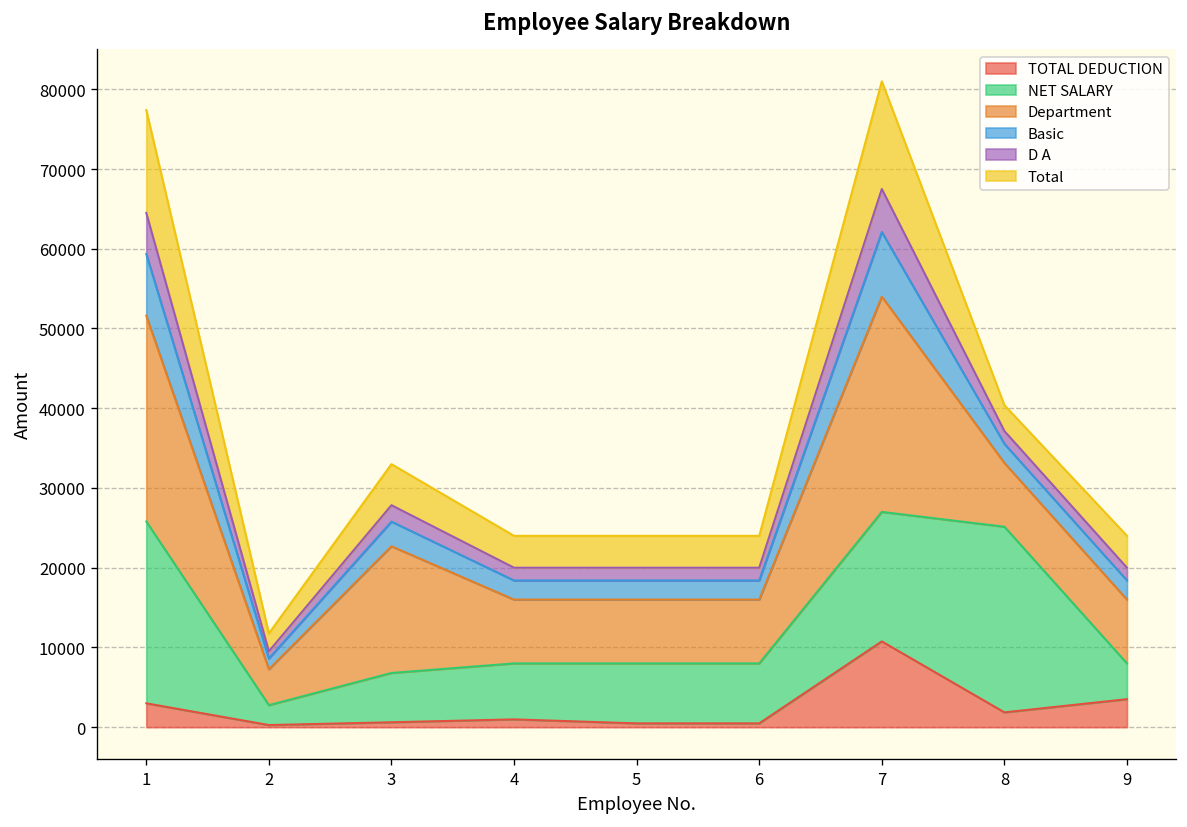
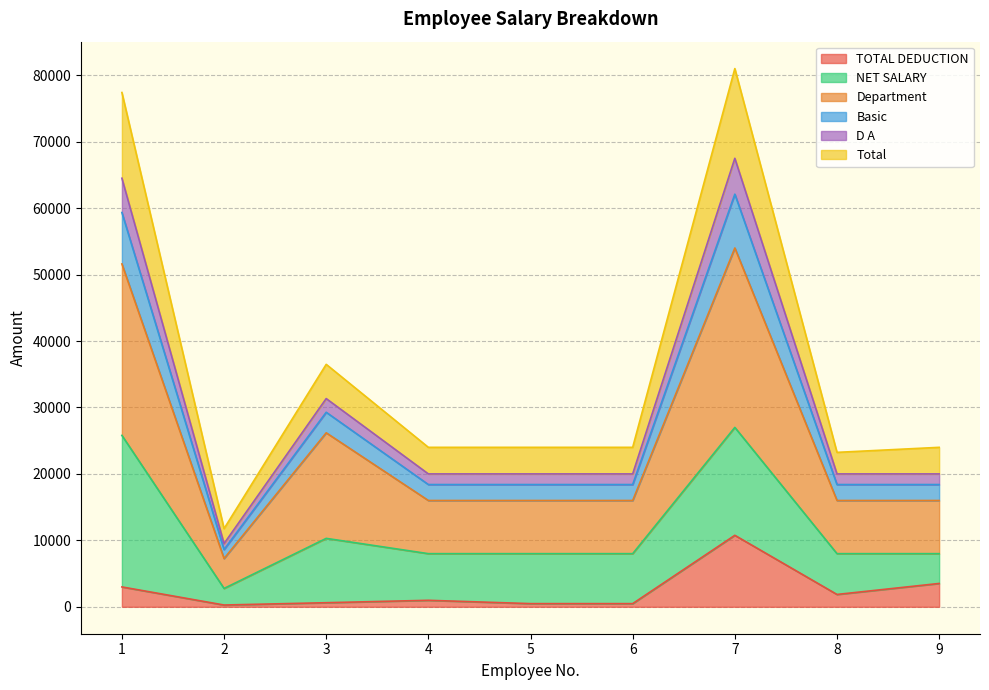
NET SALARY, 3: 6000 -> 10000
NET SALARY, 8: 23000 -> 6000
